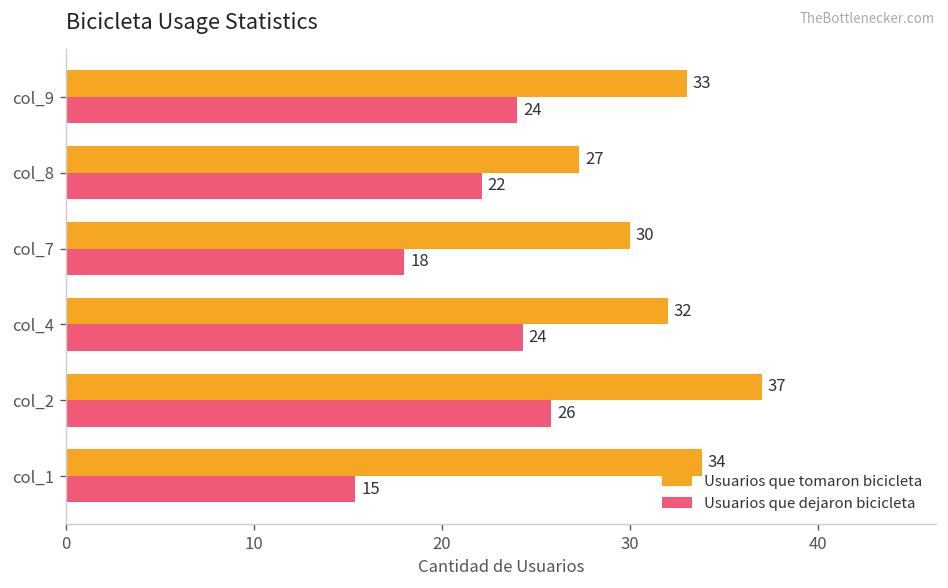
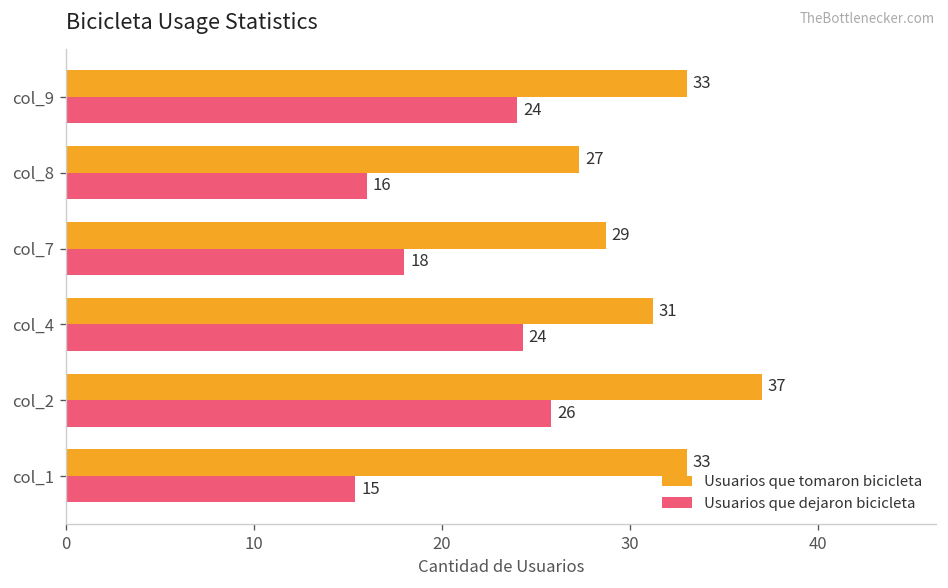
Usuarios que dejaron bicicleta, col_8: 22 -> 16
Usuarios que tomaron bicicleta, col_7: 30 -> 29
Usuarios que tomaron bicicleta, col_4: 32 -> 31
Usuarios que tomaron bicicleta, col_1: 34 -> 33
